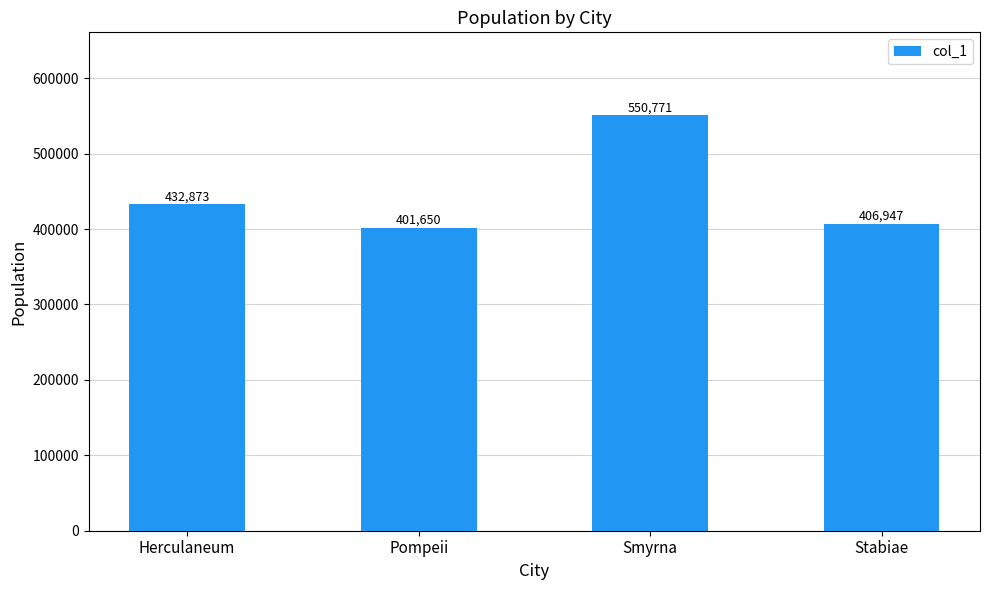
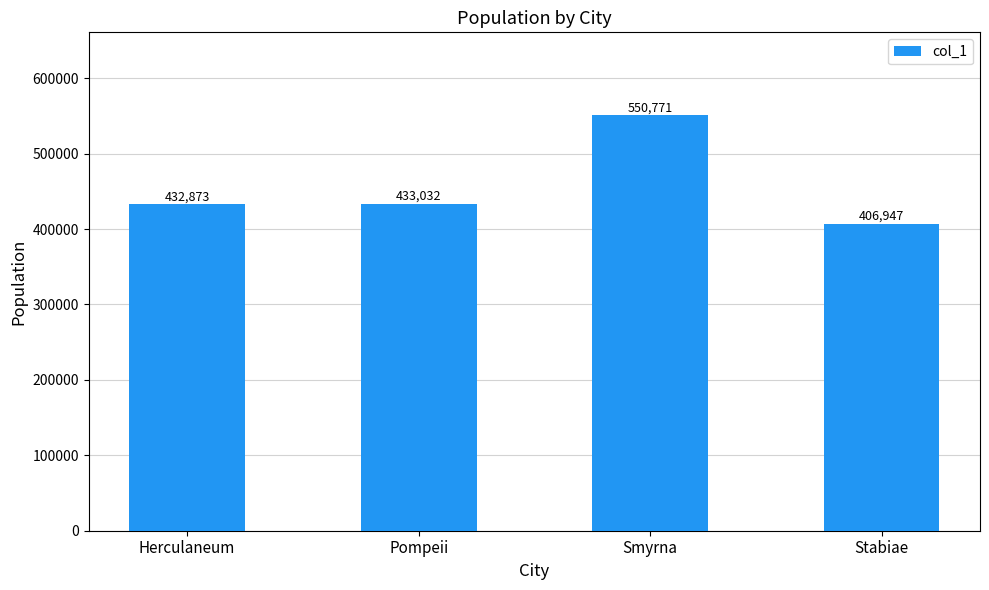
Pompeii: 401,650 -> 433,032
